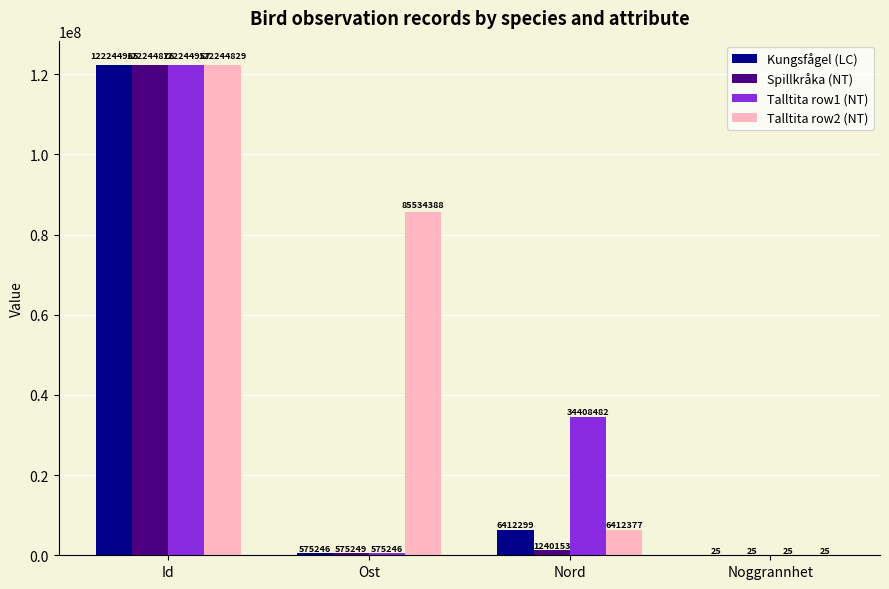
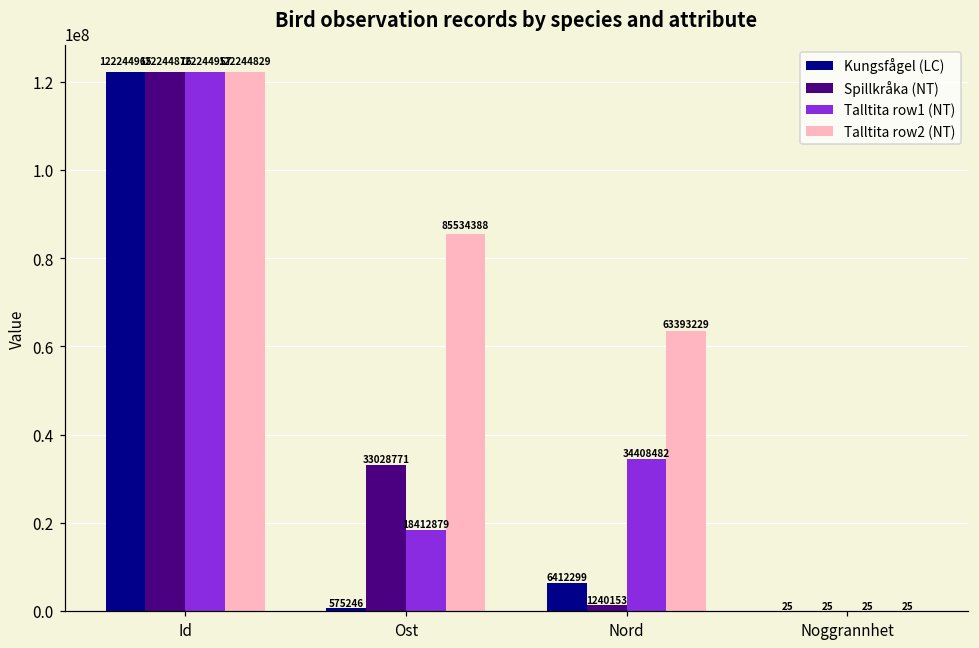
Spillkråka (NT), Ost: 575249 -> 33028771
Talltita row1 (NT), Ost: 575246 -> 18412879
Talltita row2 (NT), Nord: 6412377 -> 63393229
